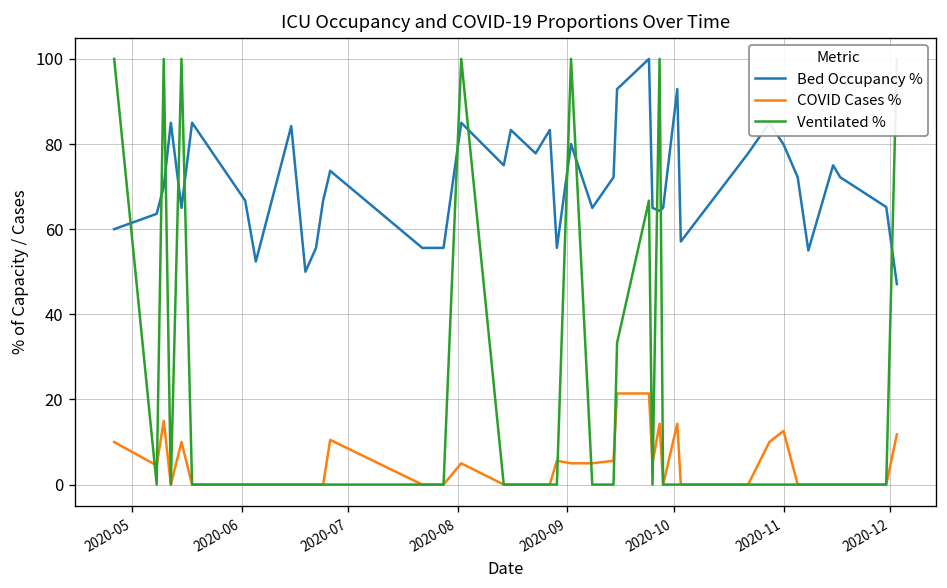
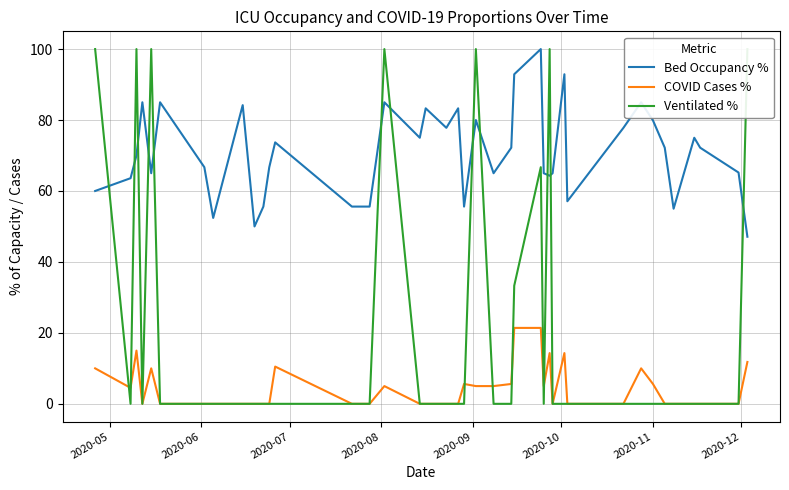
COVID Cases %, 2020-11: 13 -> 6
